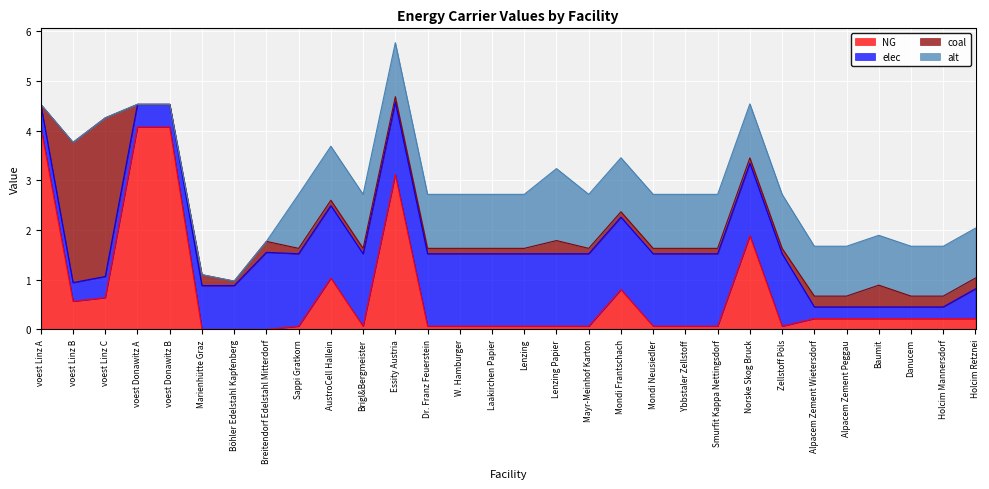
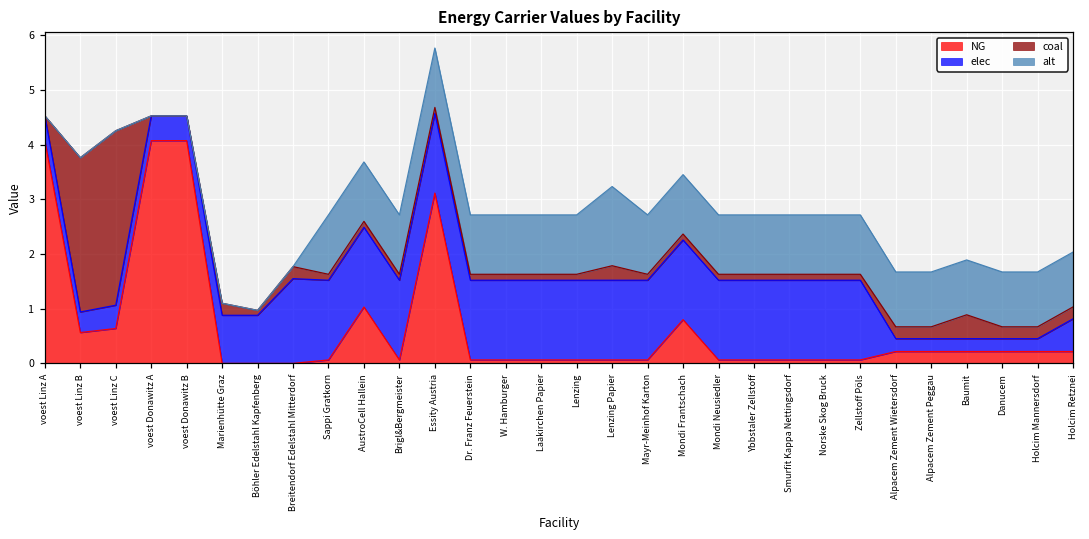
NG, Norske Skog Bruck: 1.9 -> 0.1
